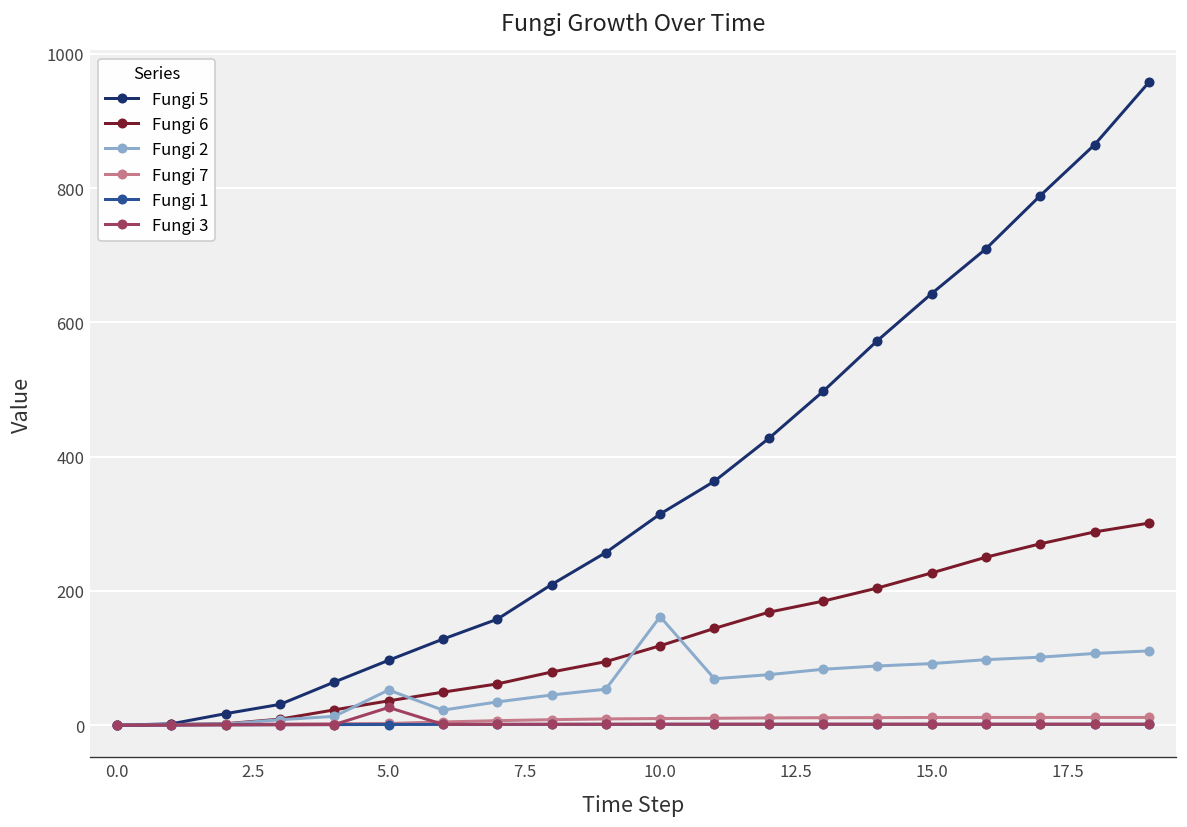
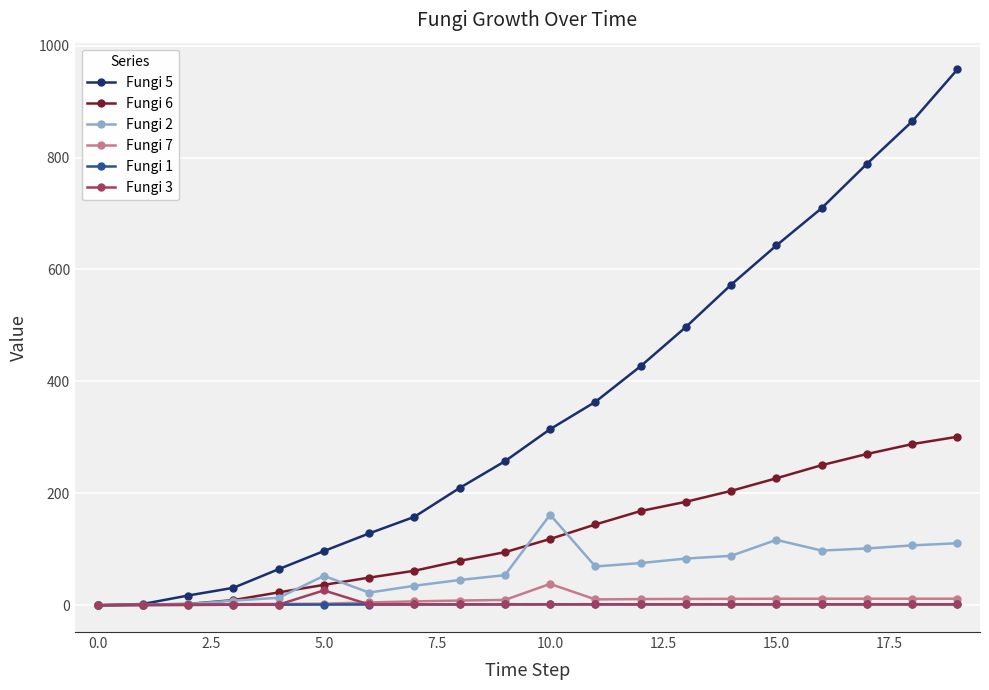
Fungi 7, 10.0: 10 -> 40
Fungi 2, 15.0: 90 -> 120
